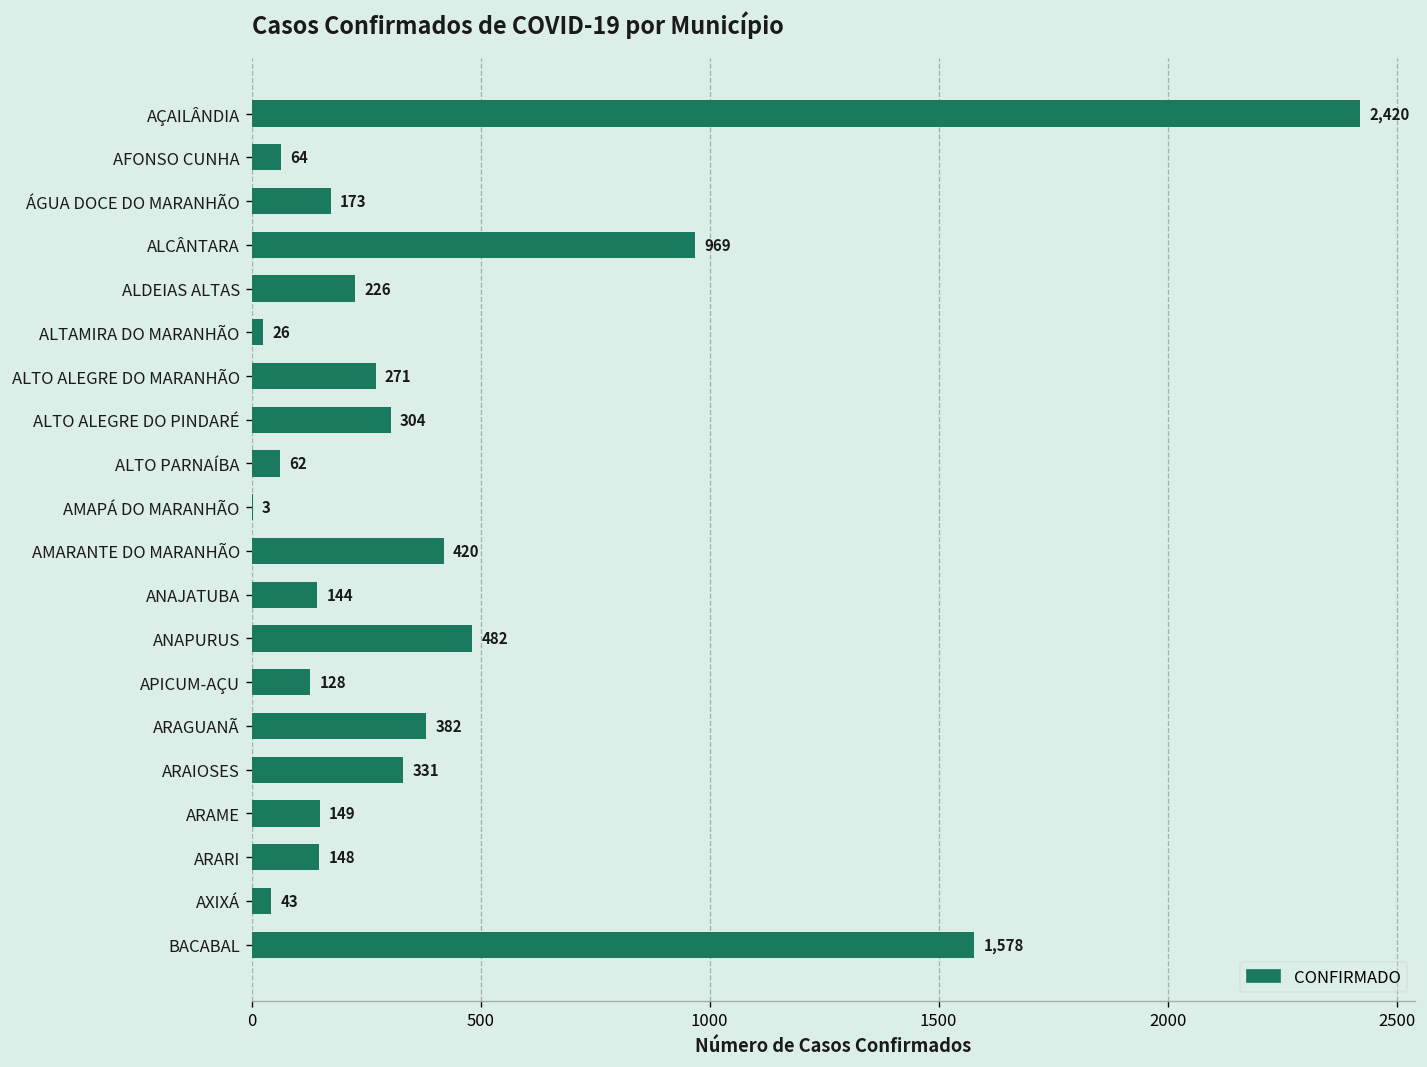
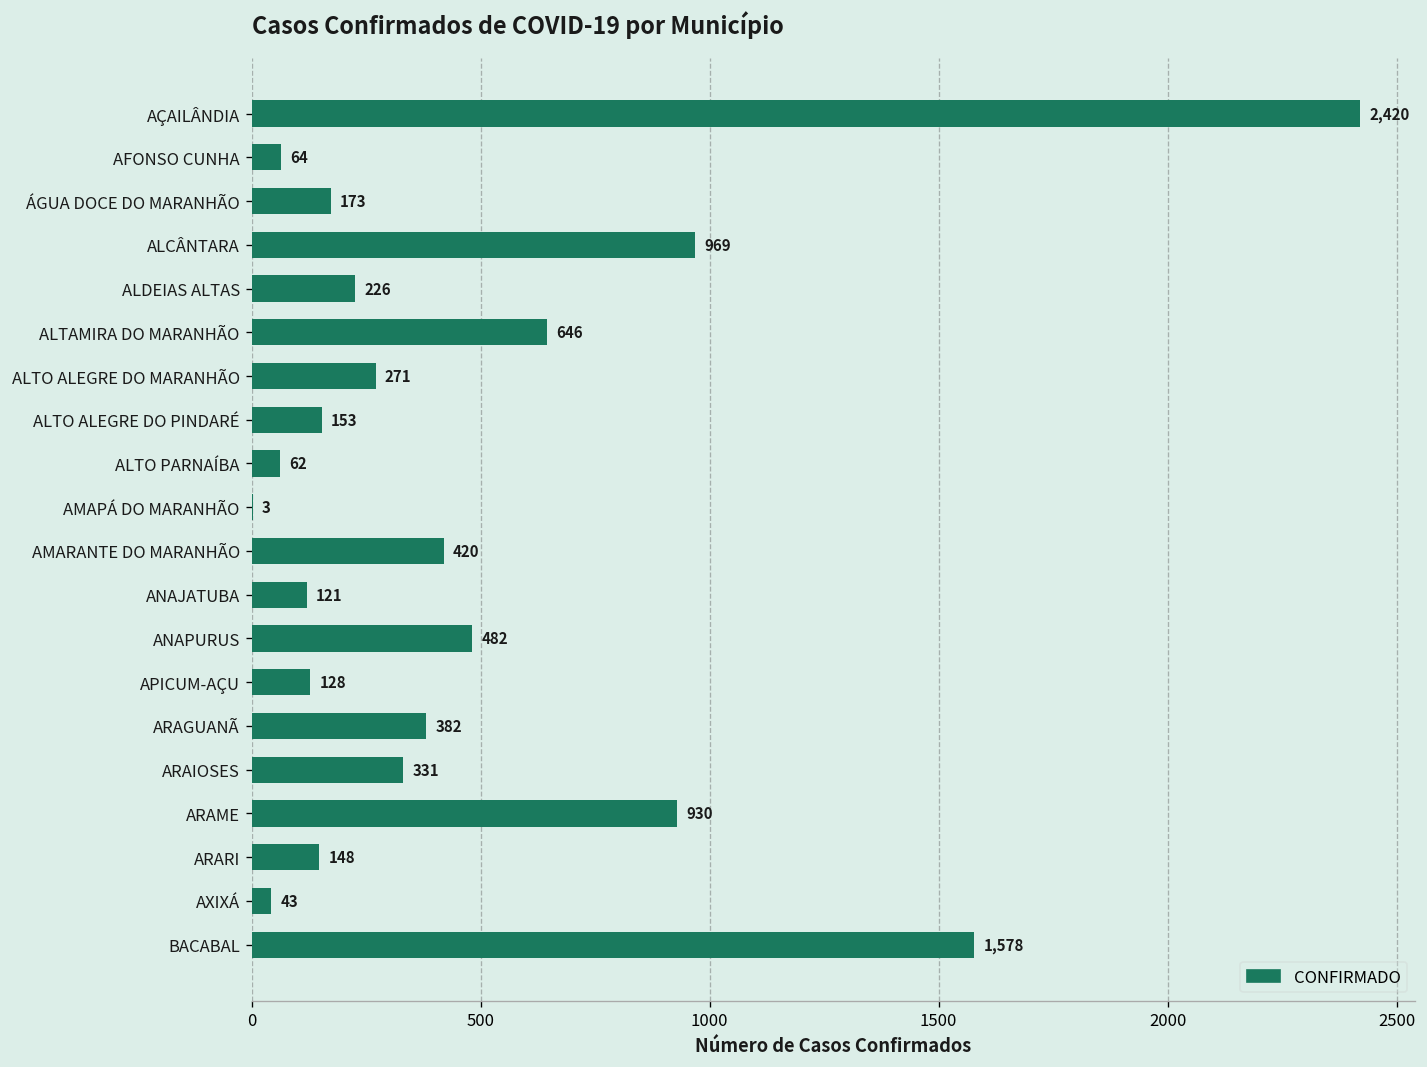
ALTAMIRA DO MARANHÃO: 26 -> 646
ALTO ALEGRE DO PINDARÉ: 304 -> 153
ANAJATUBA: 144 -> 121
ARAME: 149 -> 930
